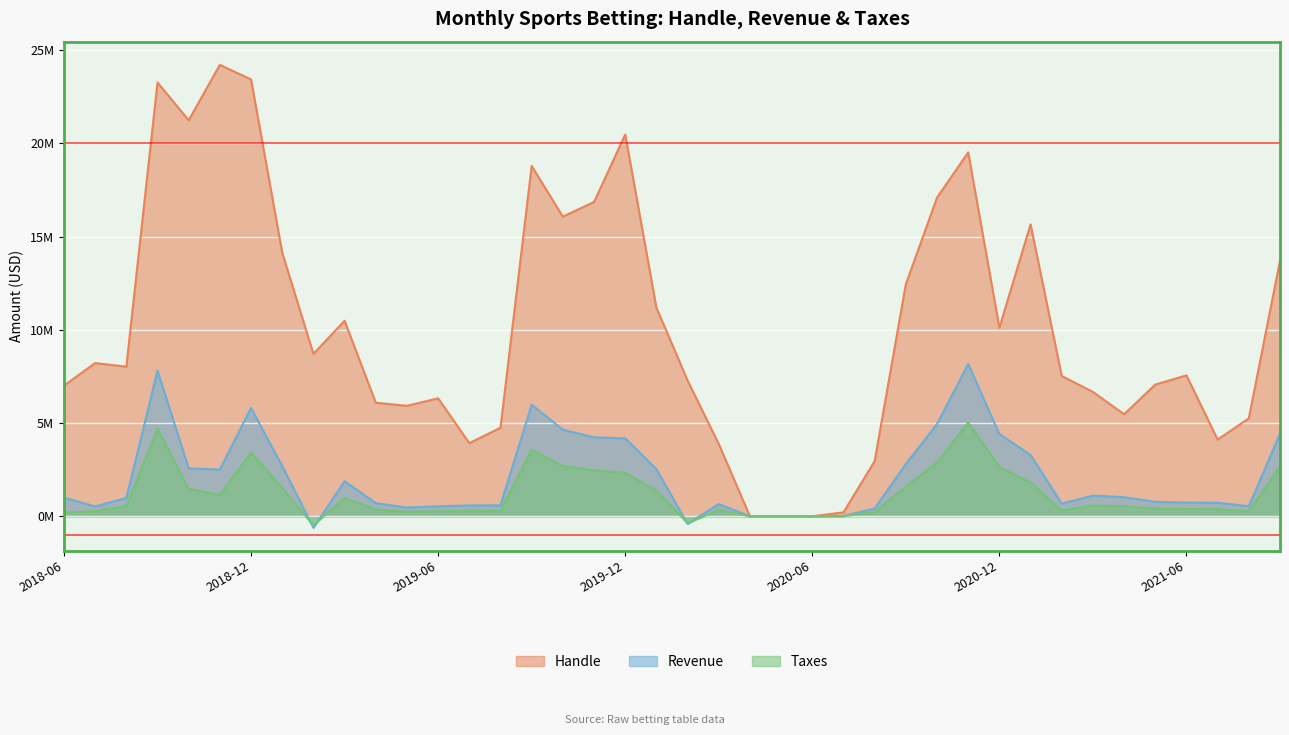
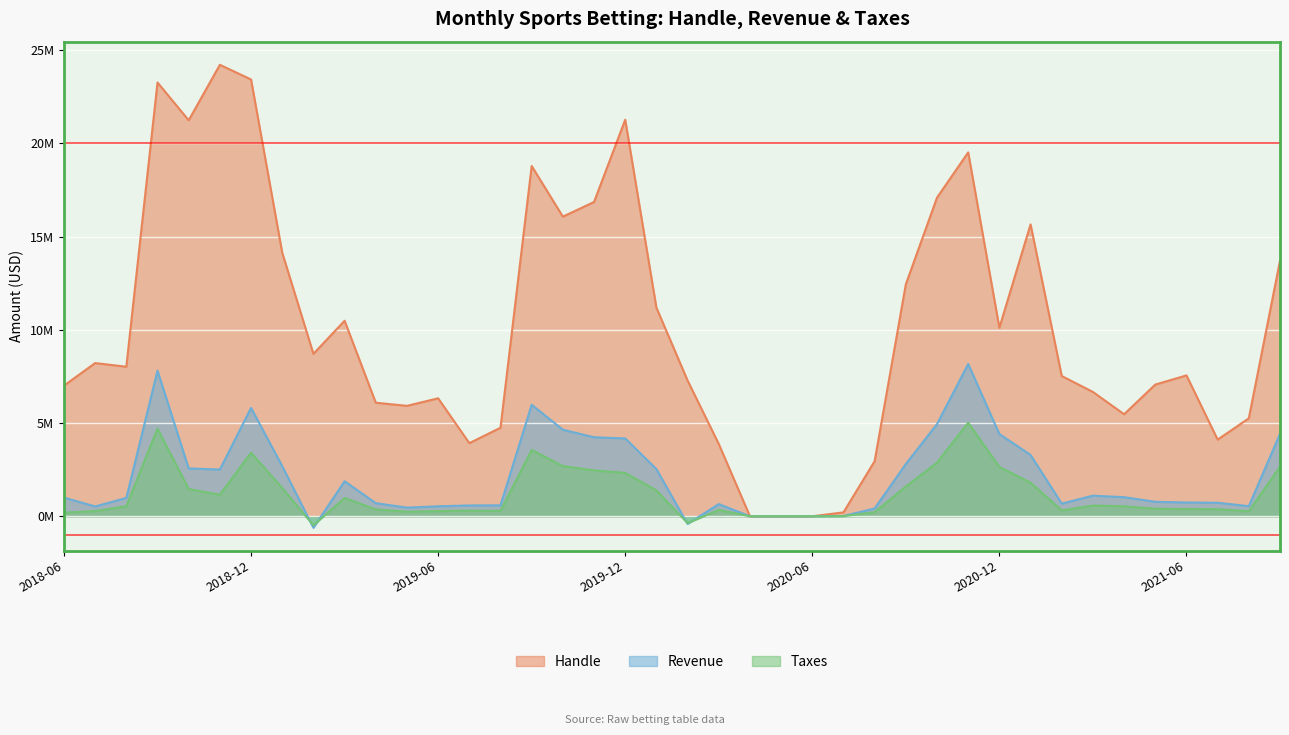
Handle, 2019-12: 20500000 -> 21300000
